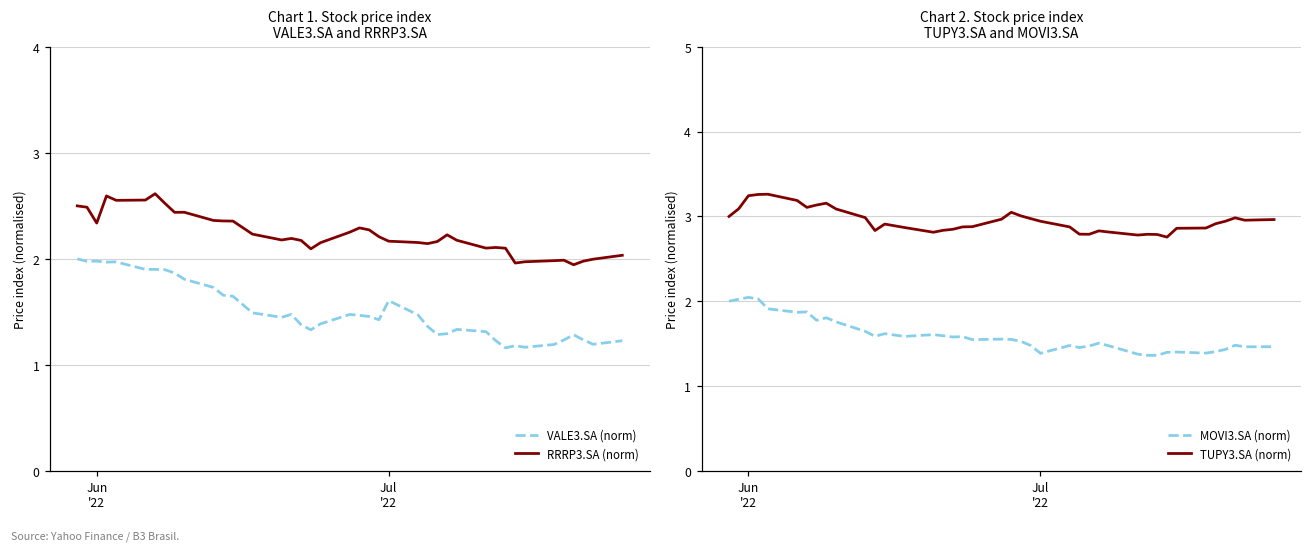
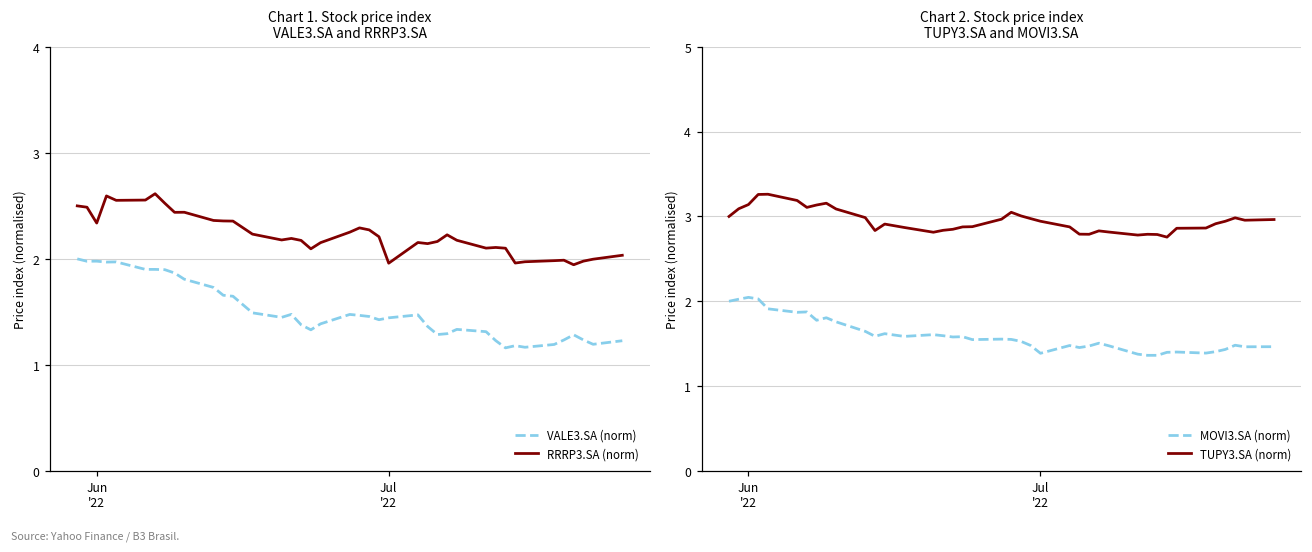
Chart 1. Stock price index VALE3.SA and RRRP3.SA, VALE3.SA (norm), Jul '22: 1.6 -> 1.4
Chart 1. Stock price index VALE3.SA and RRRP3.SA, RRRP3.SA (norm), Jul '22: 2.2 -> 2.0
Chart 2. Stock price index TUPY3.SA and MOVI3.SA, TUPY3.SA (norm), Jun '22: 3.2 -> 3.1
